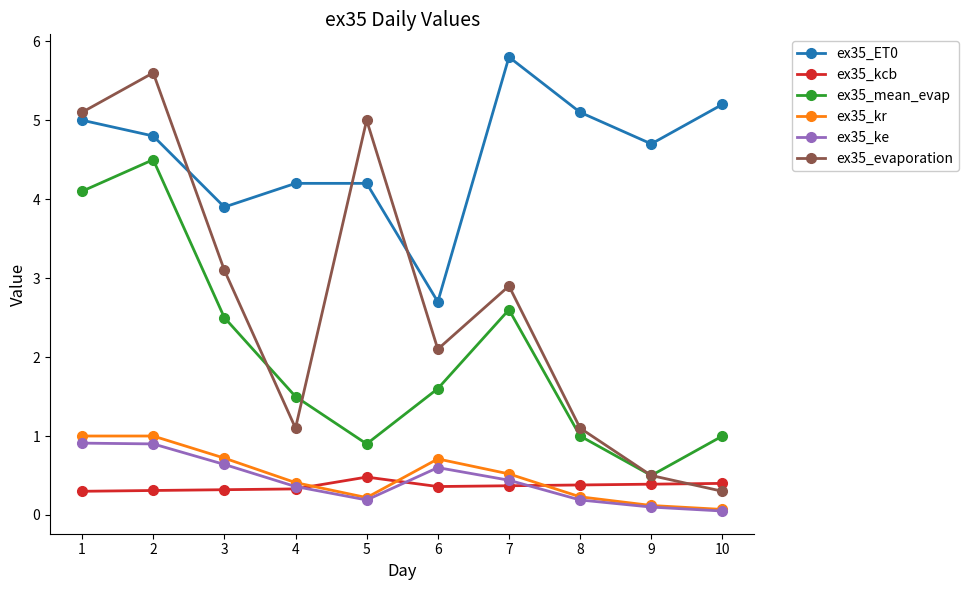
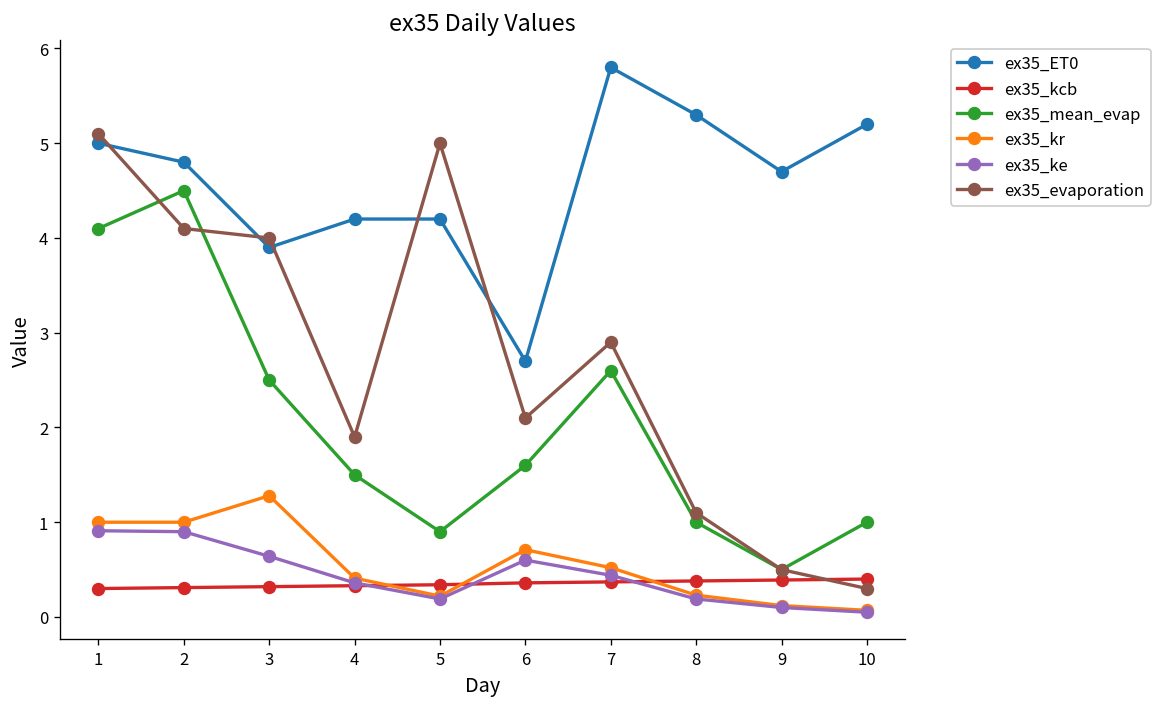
ex35_evaporation, 2: 5.6 -> 4.1
ex35_kr, 3: 0.7 -> 1.3
ex35_evaporation, 3: 3.1 -> 4.0
ex35_evaporation, 4: 1.1 -> 1.9
ex35_kcb, 5: 0.5 -> 0.3
ex35_ET0, 8: 5.1 -> 5.3
